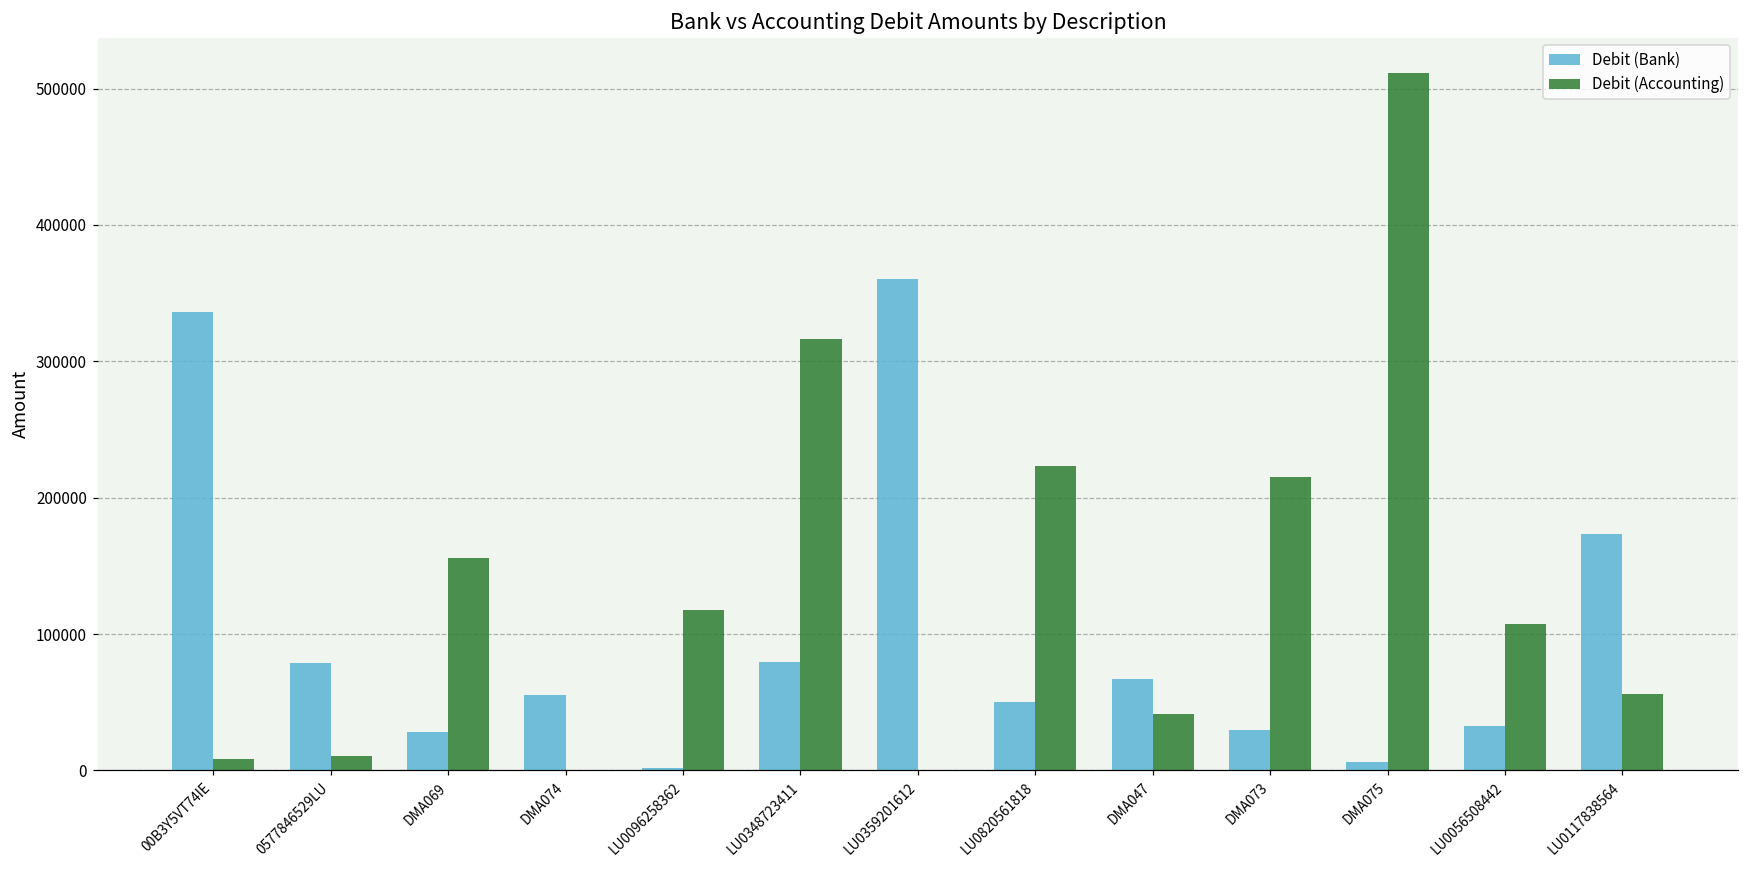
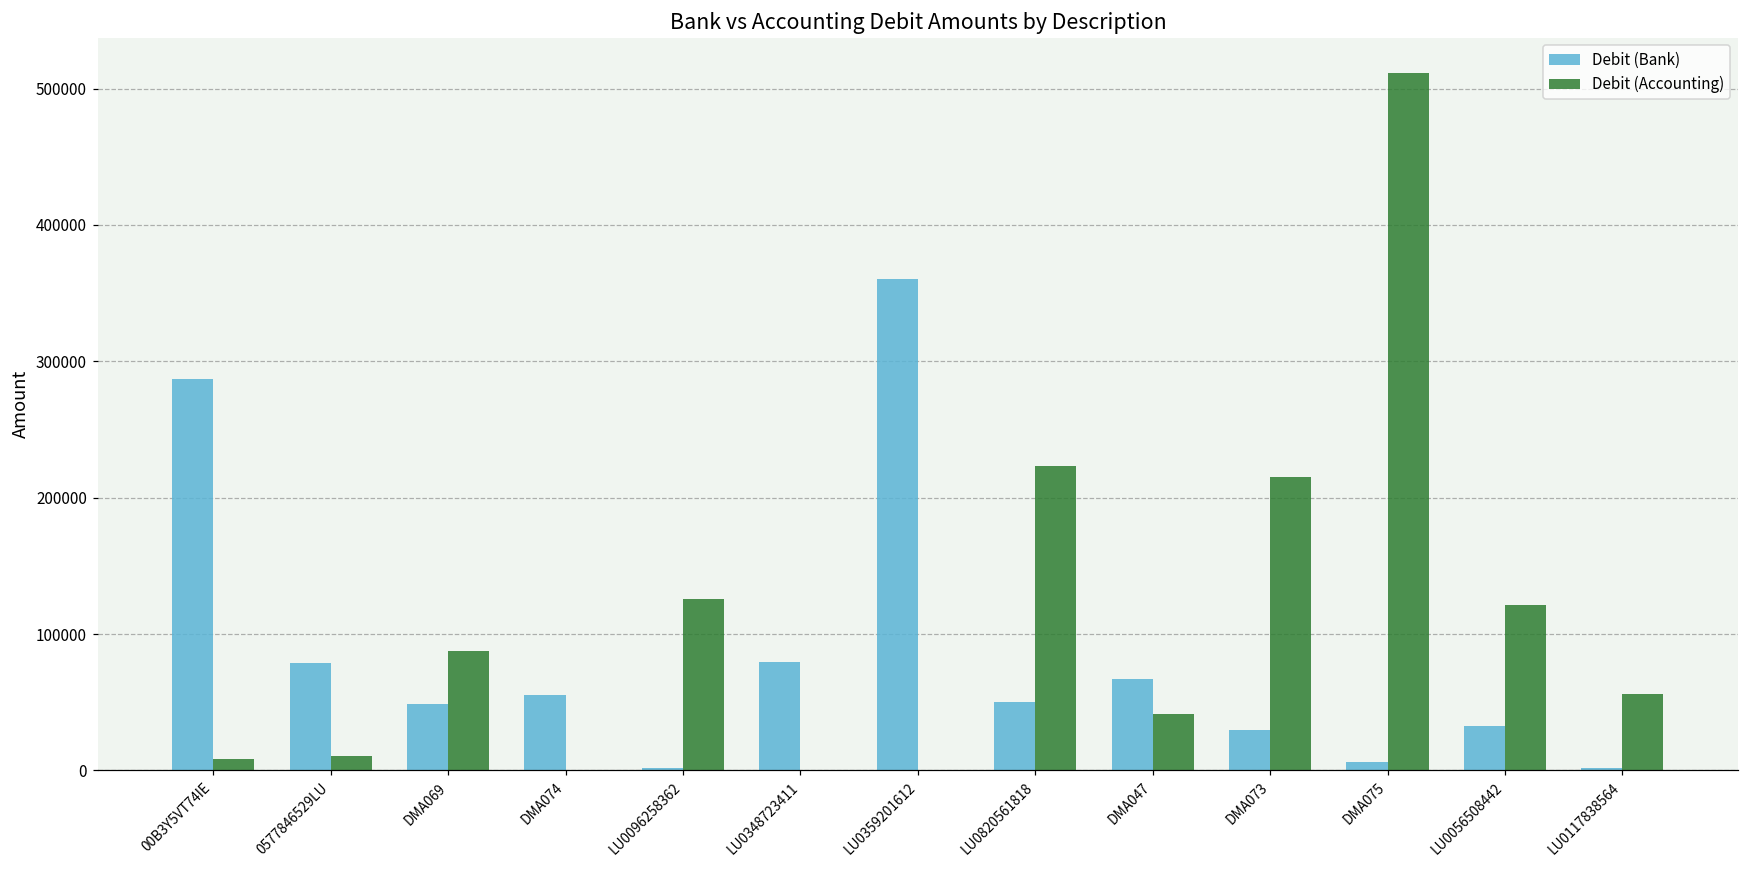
Debit (Bank), 00B3Y5VT74IE: 336000 -> 287000
Debit (Bank), DMA069: 28000 -> 49000
Debit (Accounting), DMA069: 155000 -> 87000
Debit (Accounting), LU0096258362: 117000 -> 126000
Debit (Accounting), LU0348723411: 316000 -> 0
Debit (Accounting), LU0056508442: 107000 -> 121000
Debit (Bank), LU0117838564: 173000 -> 2000
